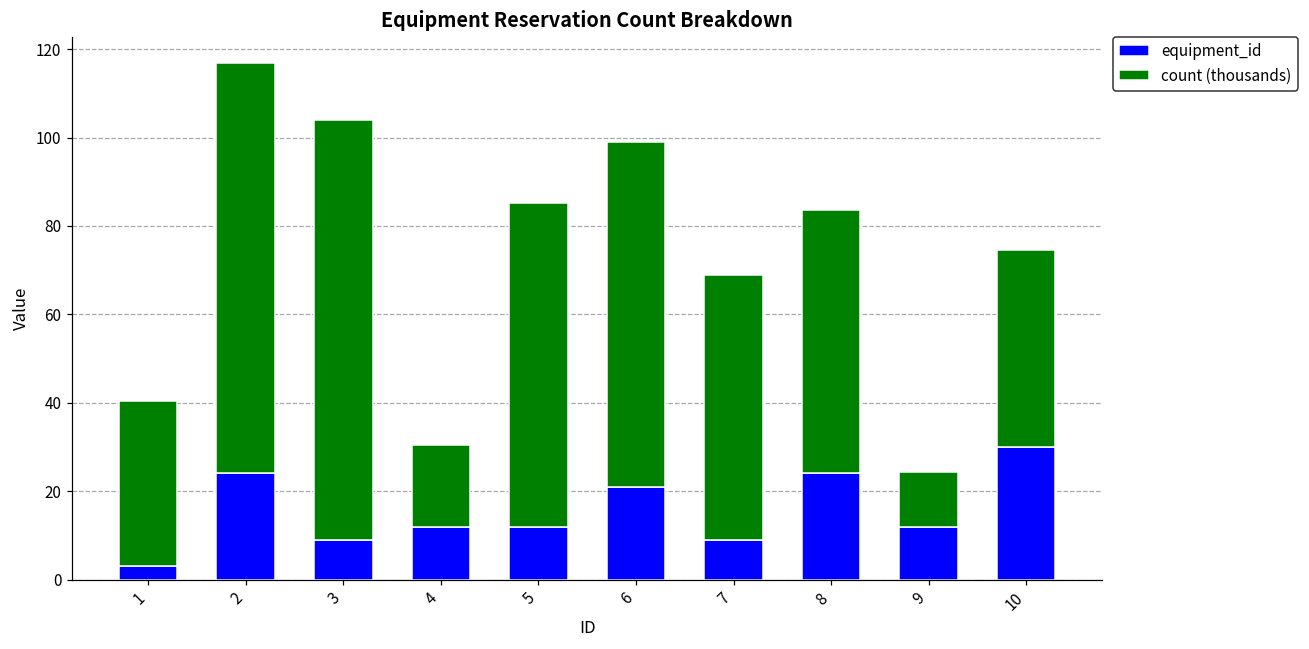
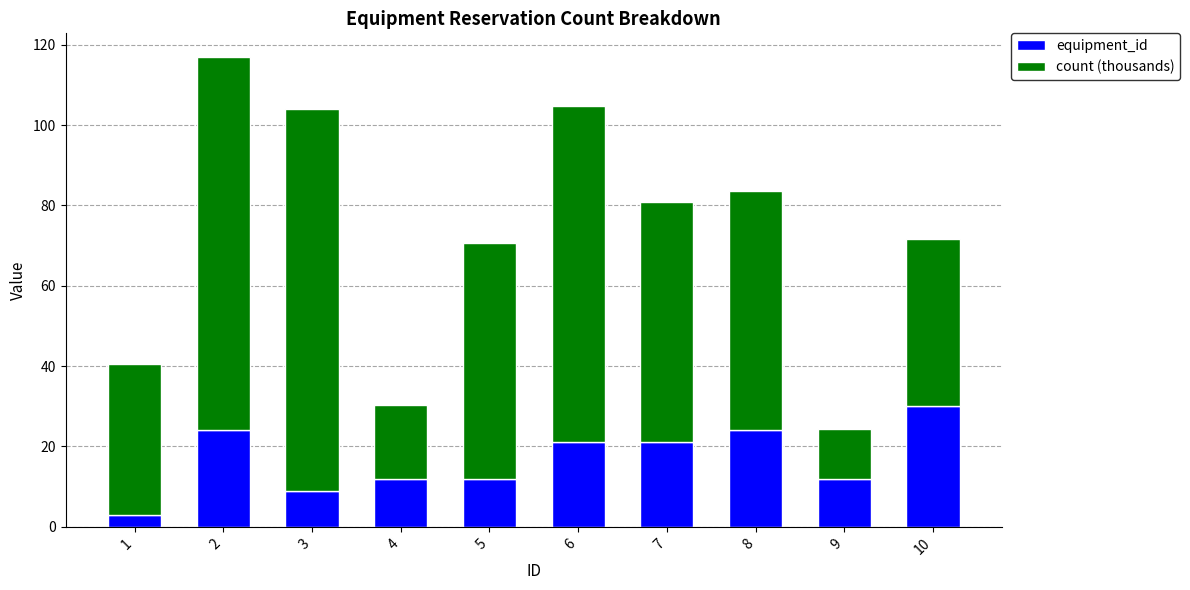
count (thousands), 5: 73 -> 59
count (thousands), 6: 78 -> 84
equipment_id, 7: 9 -> 21
count (thousands), 10: 45 -> 42
